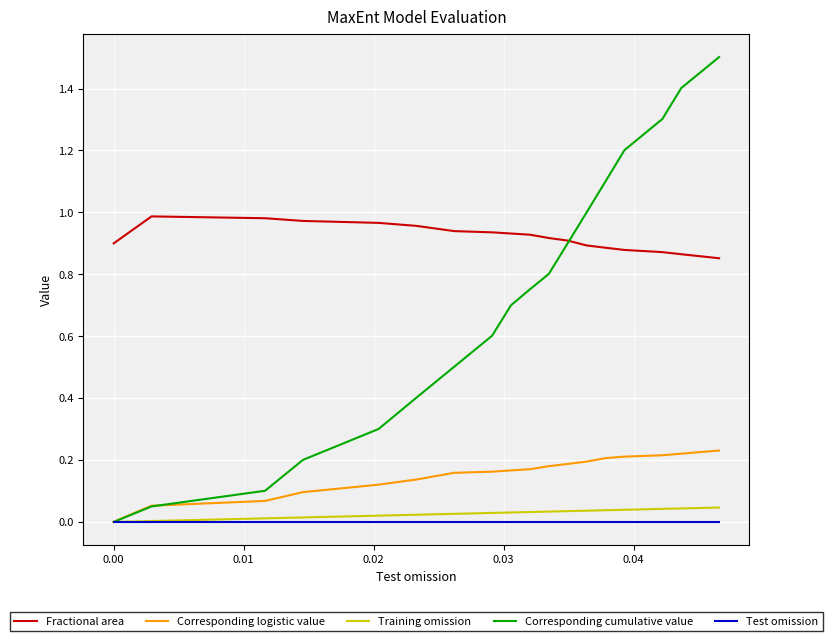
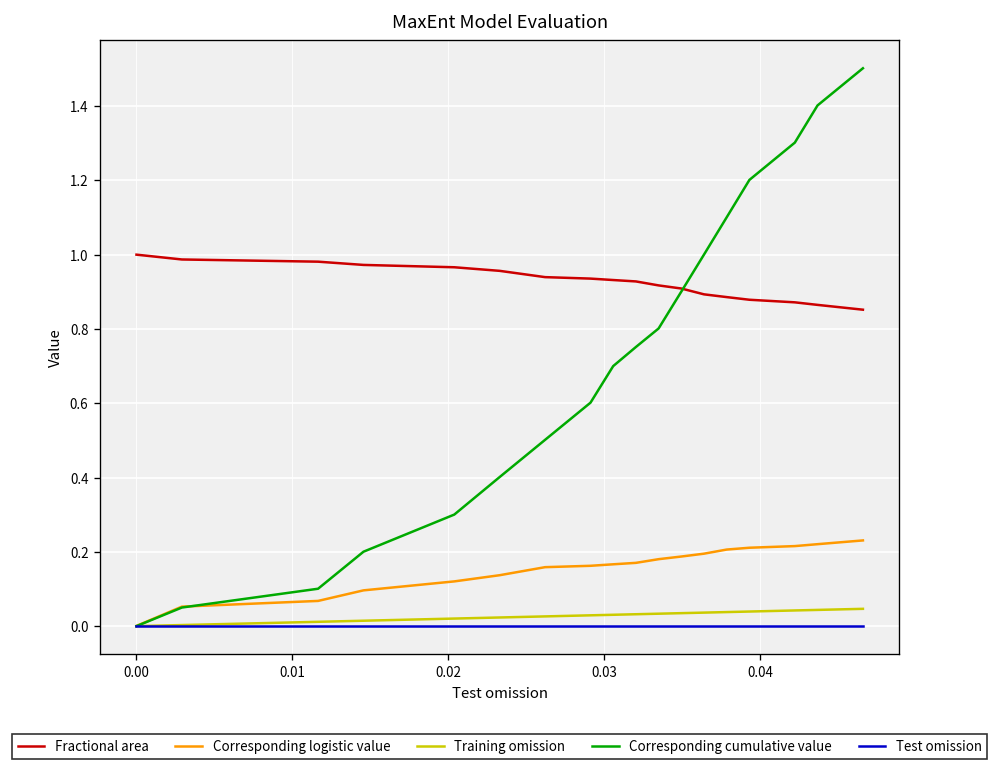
Fractional area, 0.00: 0.9 -> 1.0
